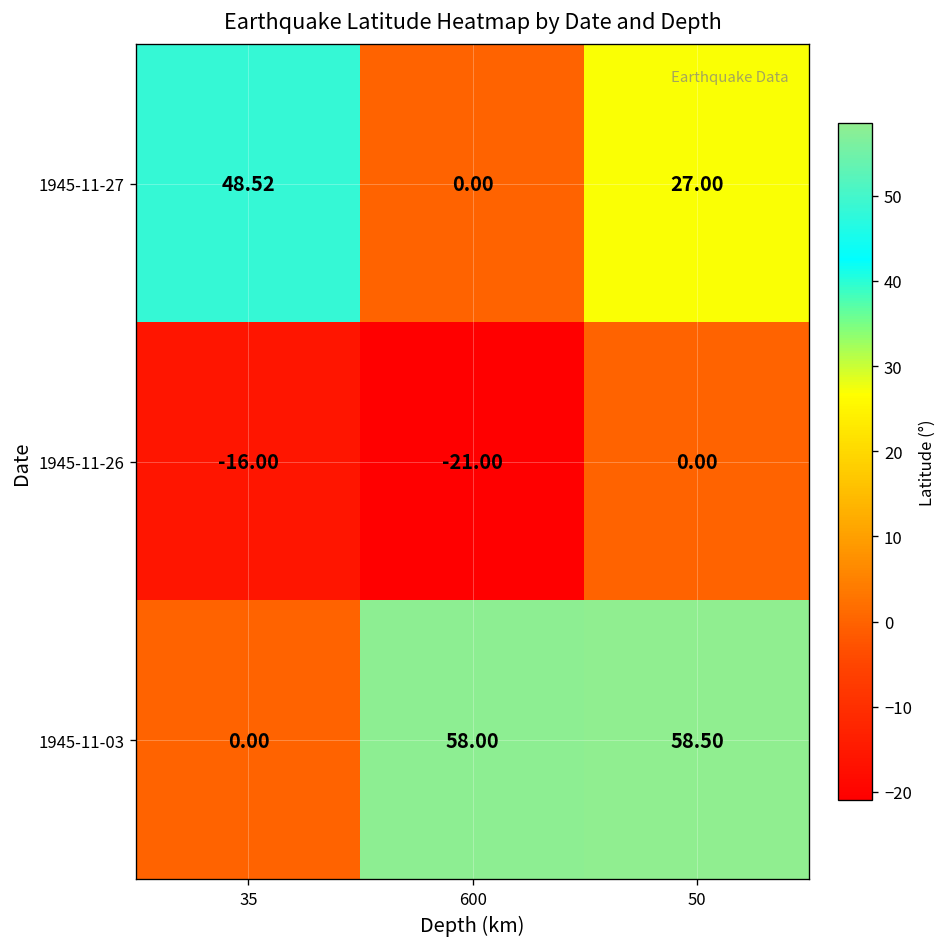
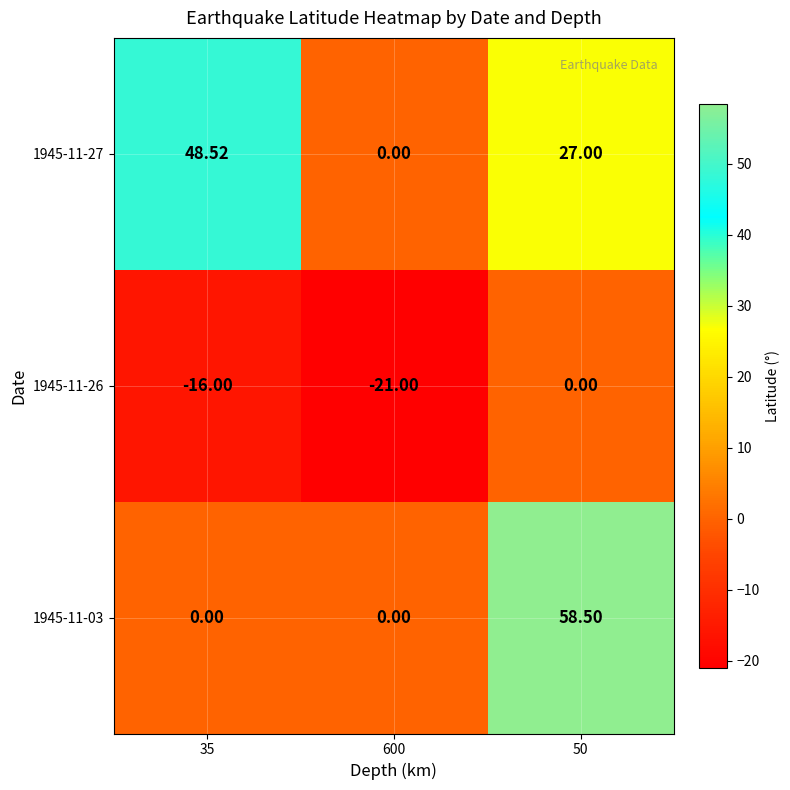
1945-11-03, 600: 58.00 -> 0.00
